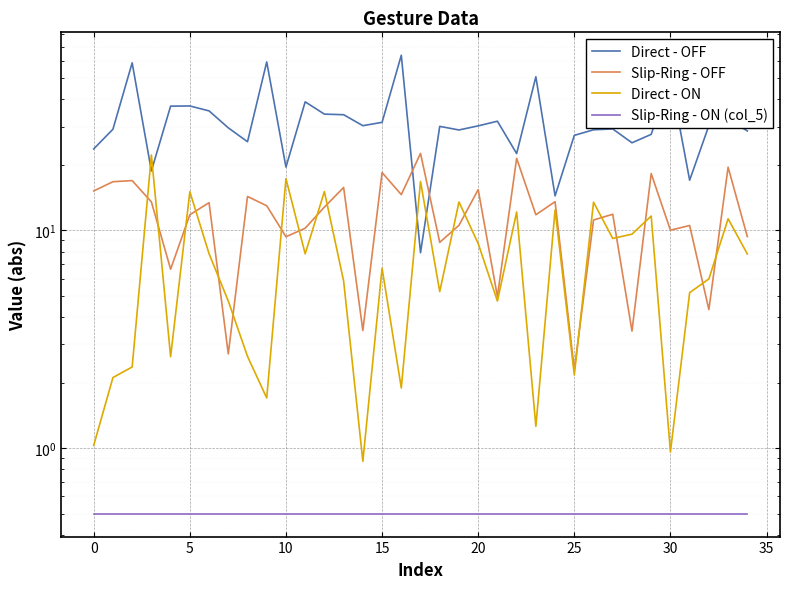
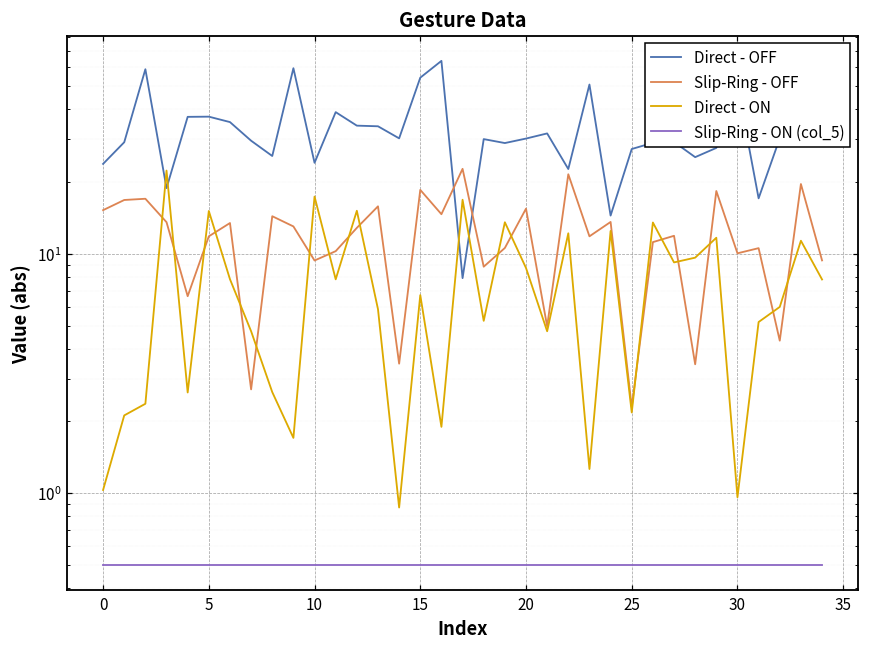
Direct - OFF, 10: 20 -> 24
Direct - OFF, 15: 31 -> 54
